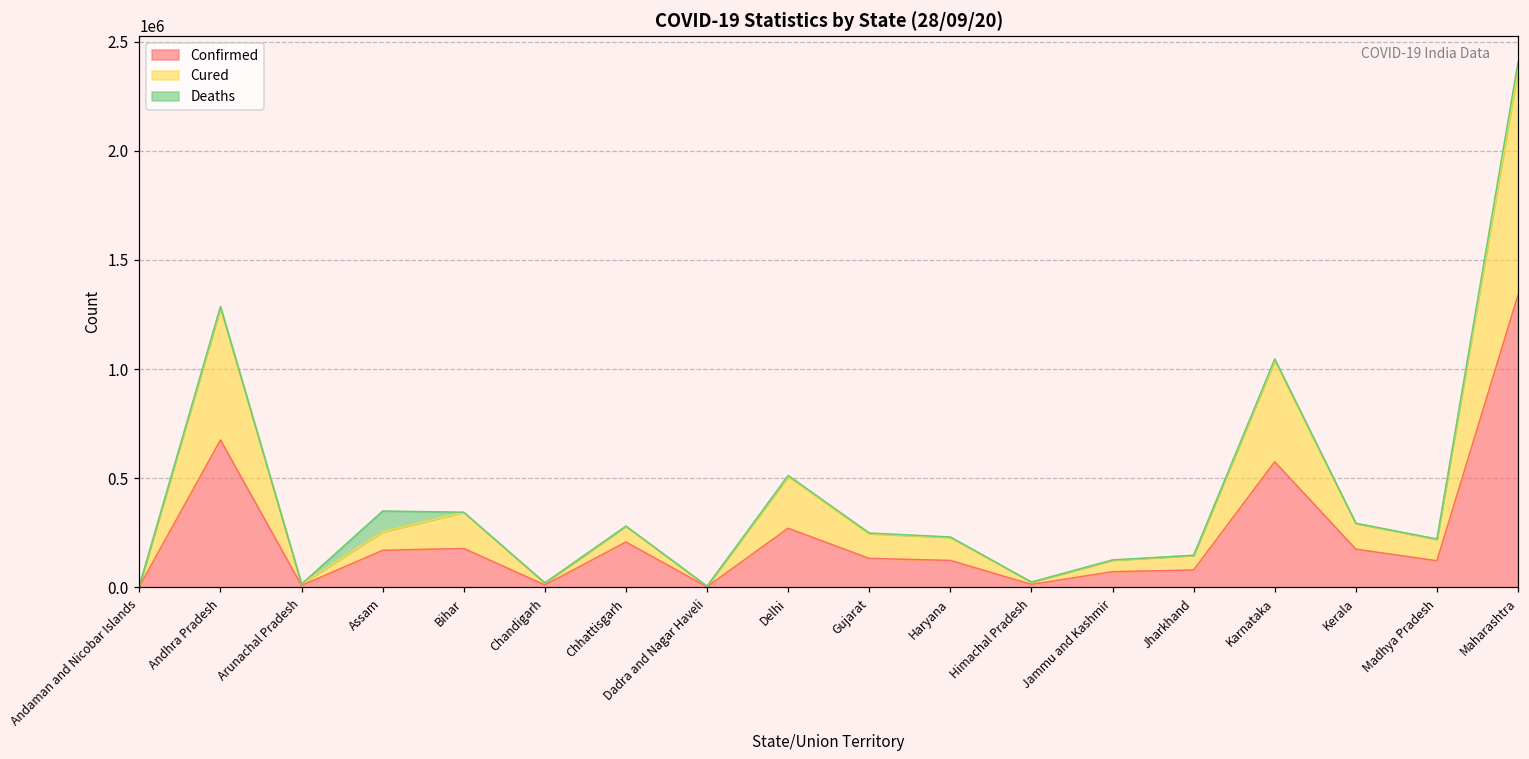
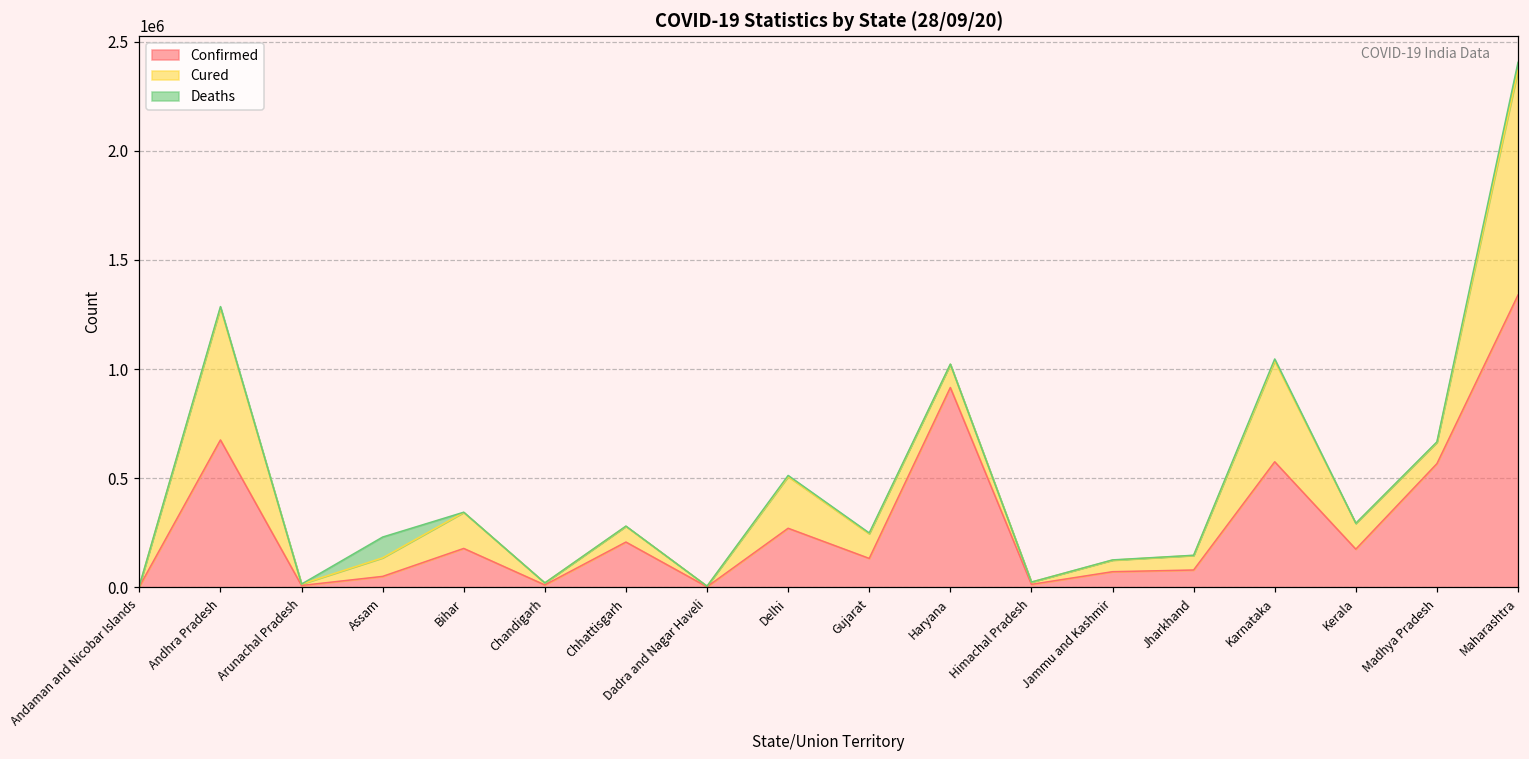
Confirmed, Assam: 170000 -> 50000
Confirmed, Haryana: 120000 -> 920000
Confirmed, Madhya Pradesh: 120000 -> 570000
